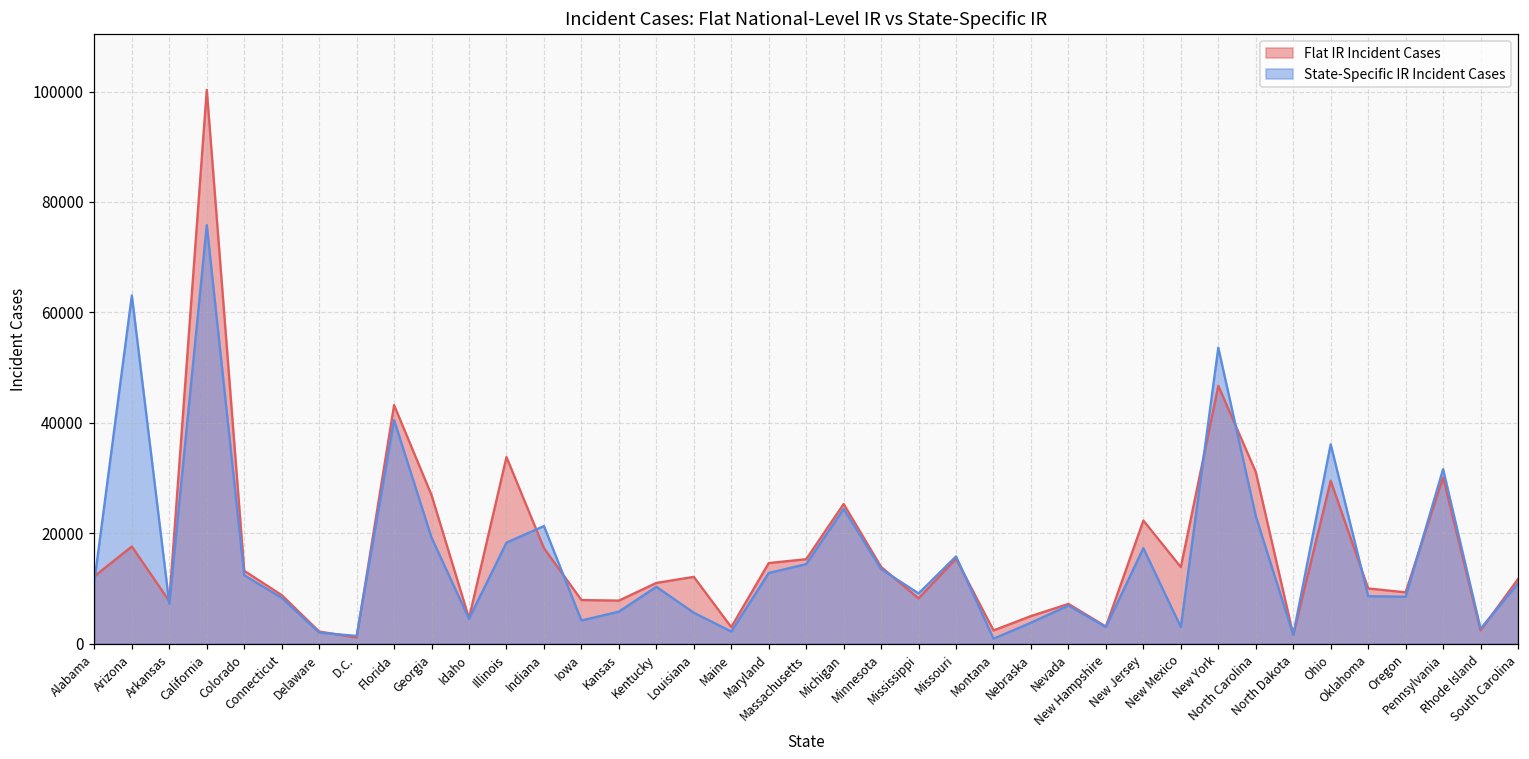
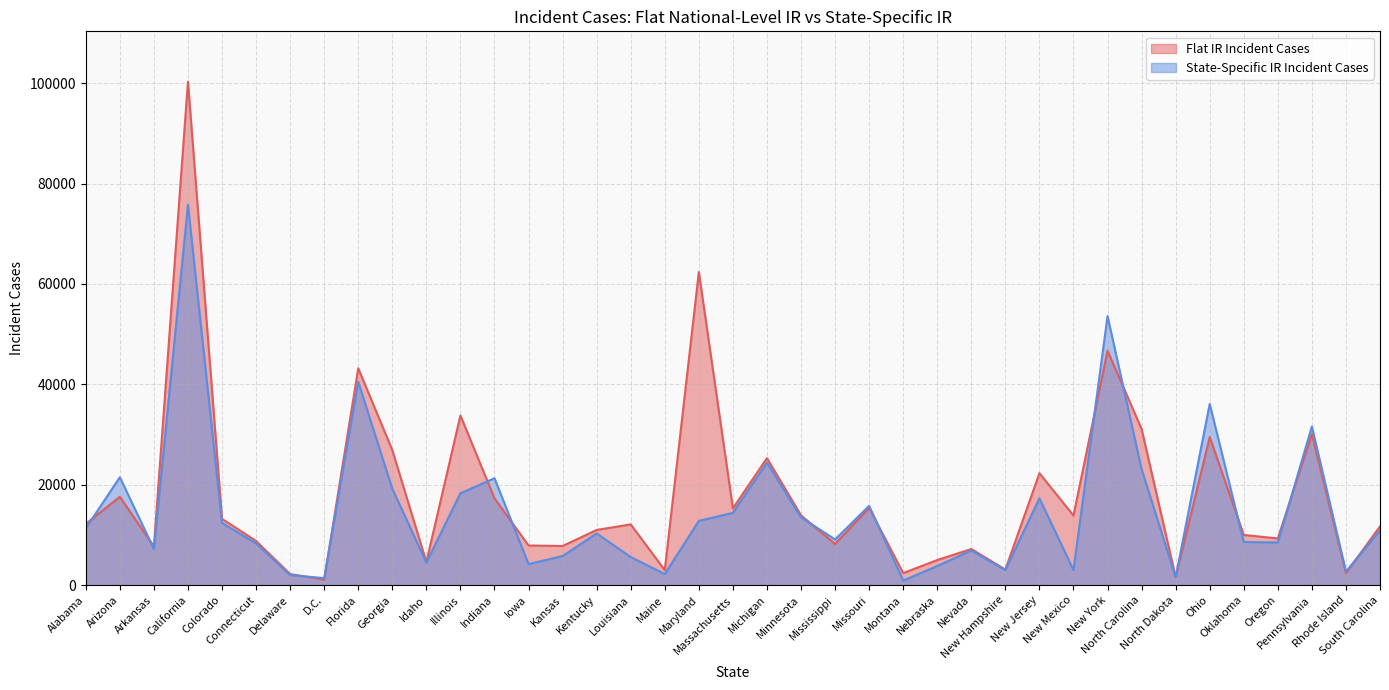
State-Specific IR Incident Cases, Arizona: 63000 -> 22000
Flat IR Incident Cases, Maryland: 15000 -> 62000
